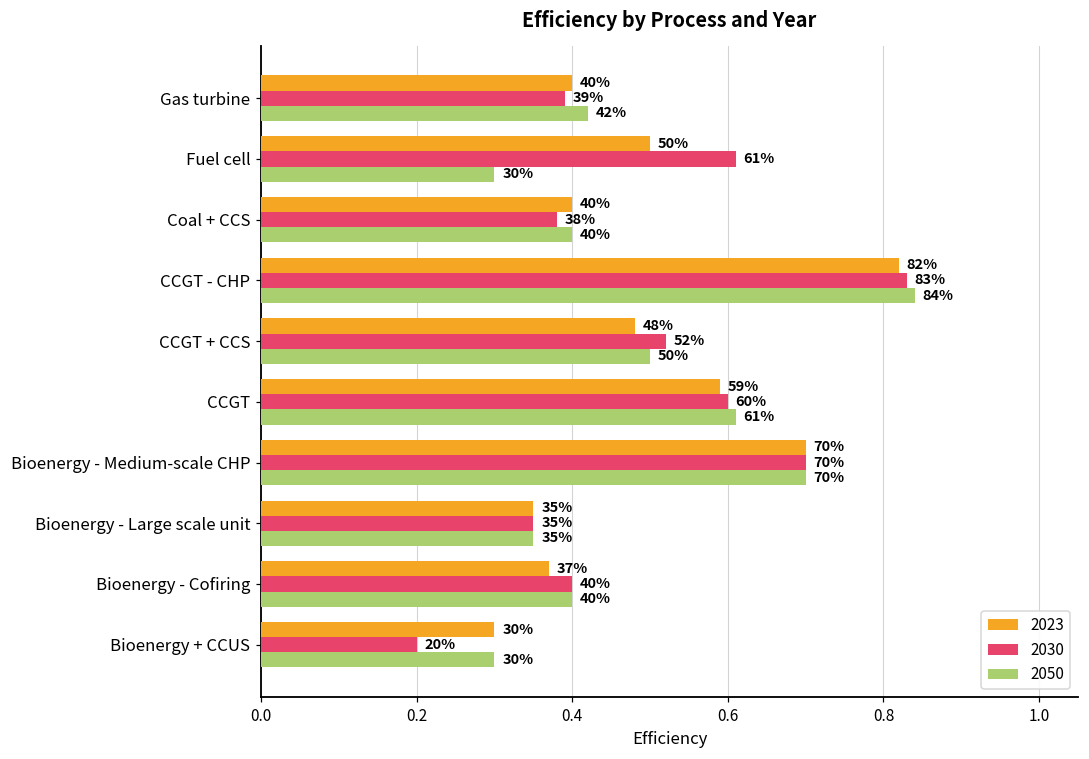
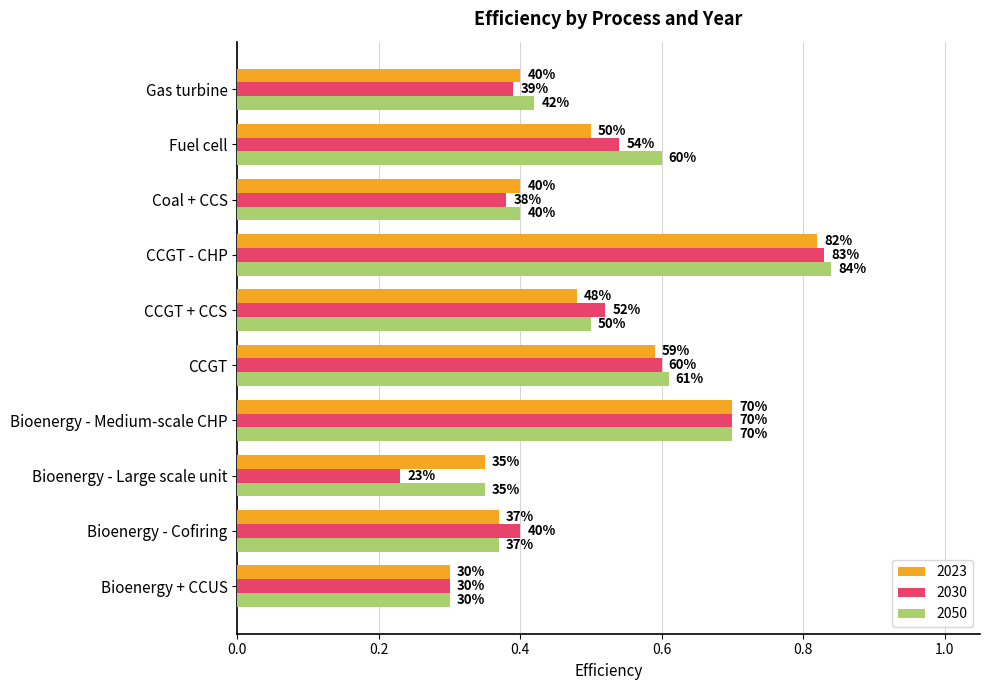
2030, Fuel cell: 61% -> 54%
2050, Fuel cell: 30% -> 60%
2030, Bioenergy - Large scale unit: 35% -> 23%
2050, Bioenergy - Cofiring: 40% -> 37%
2030, Bioenergy + CCUS: 20% -> 30%
